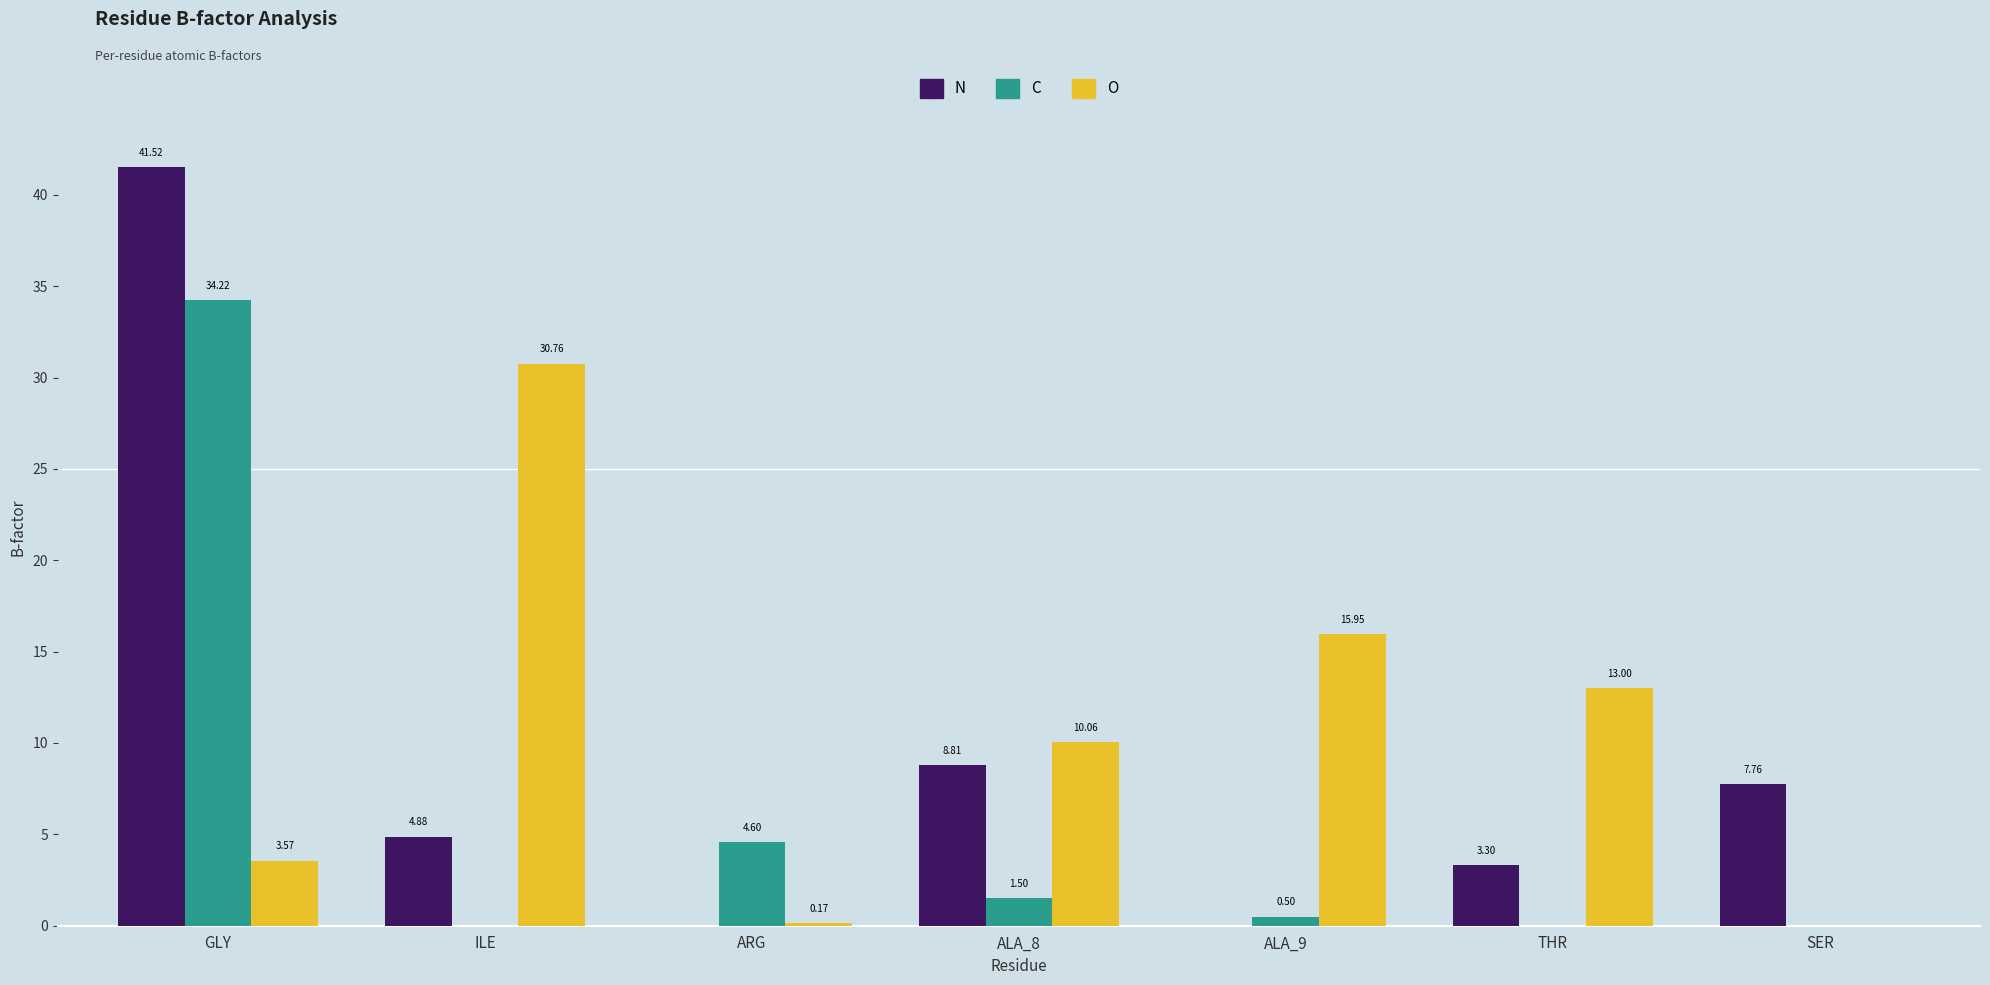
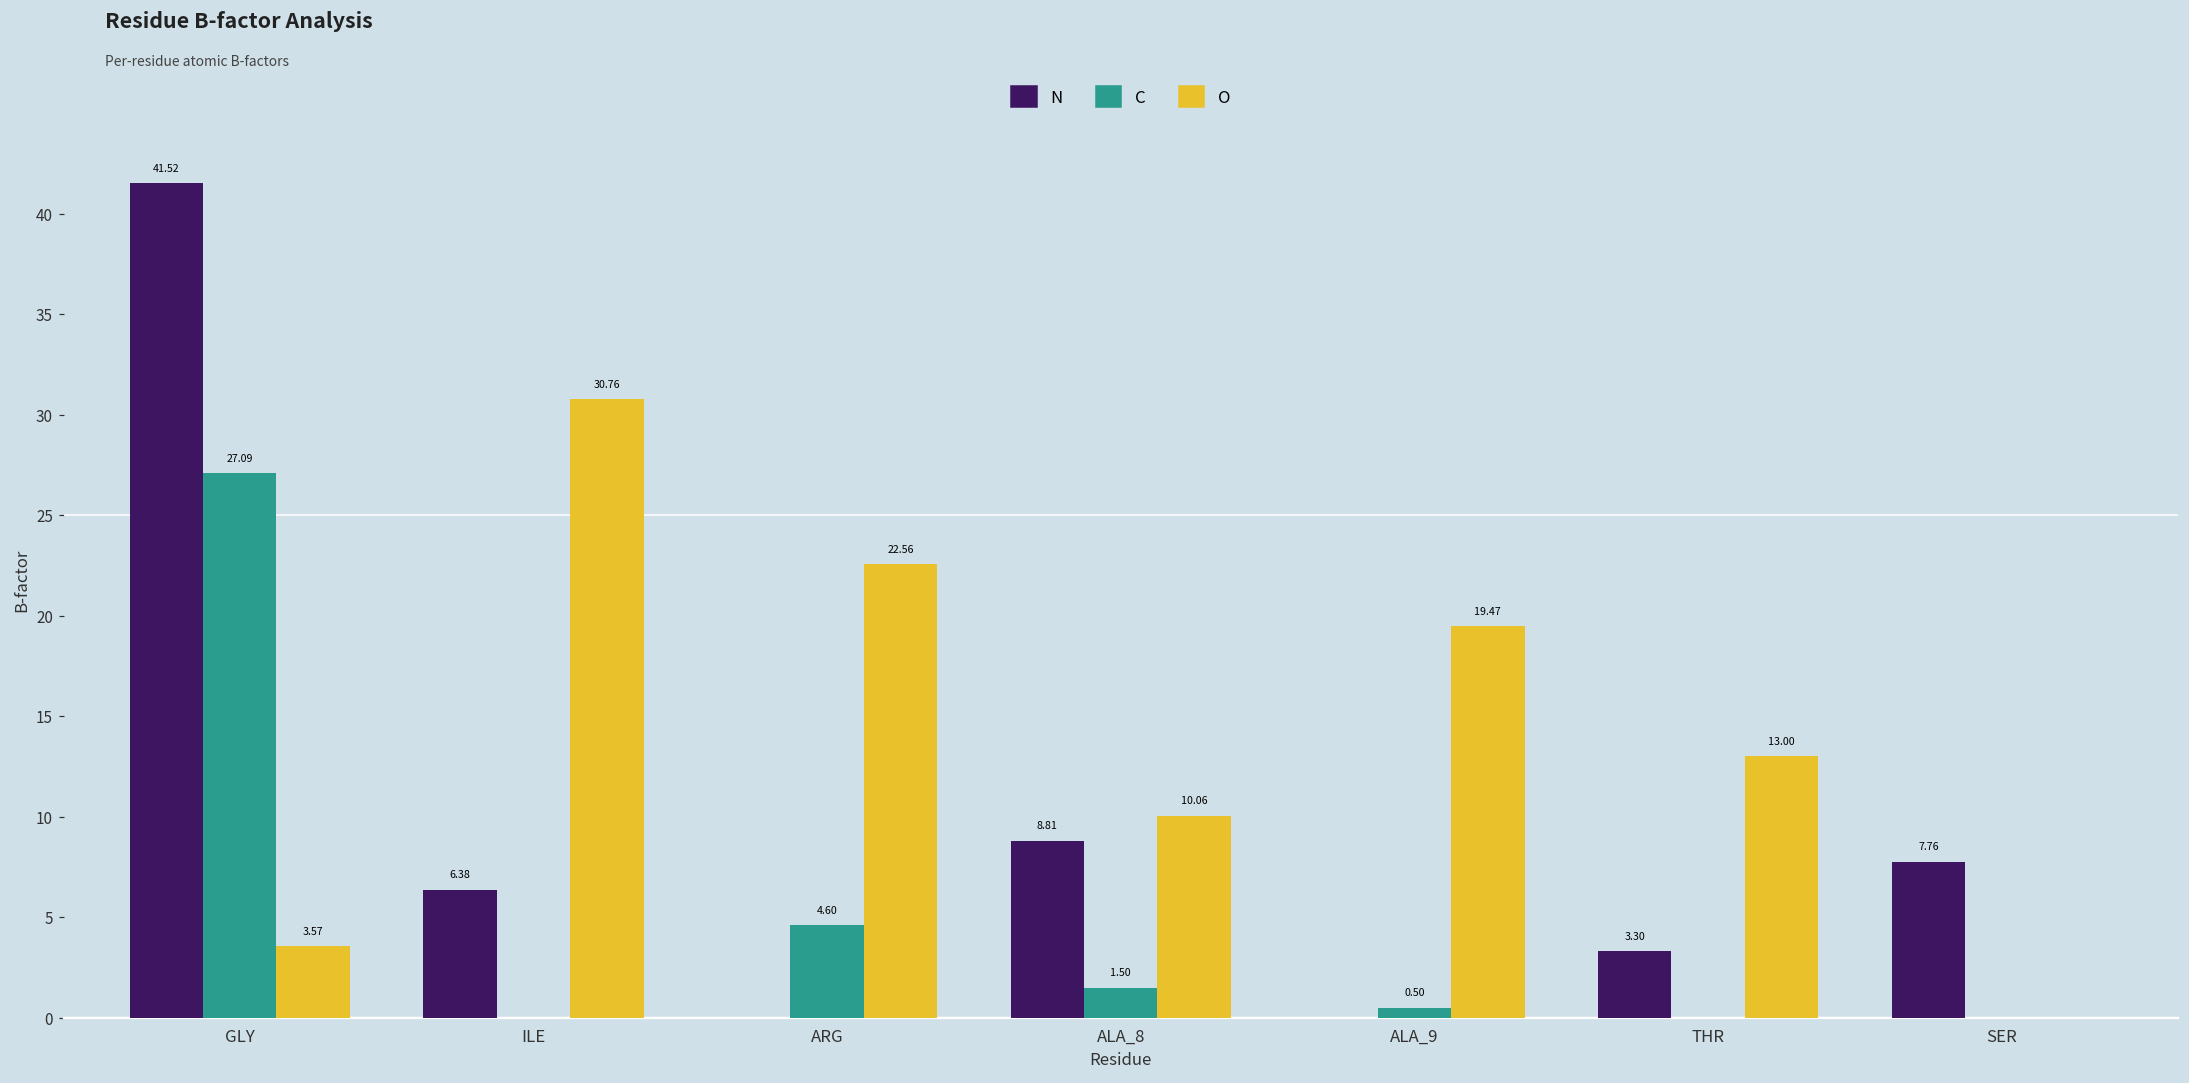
C, GLY: 34.22 -> 27.09
N, ILE: 4.88 -> 6.38
O, ARG: 0.17 -> 22.56
O, ALA_9: 15.95 -> 19.47
